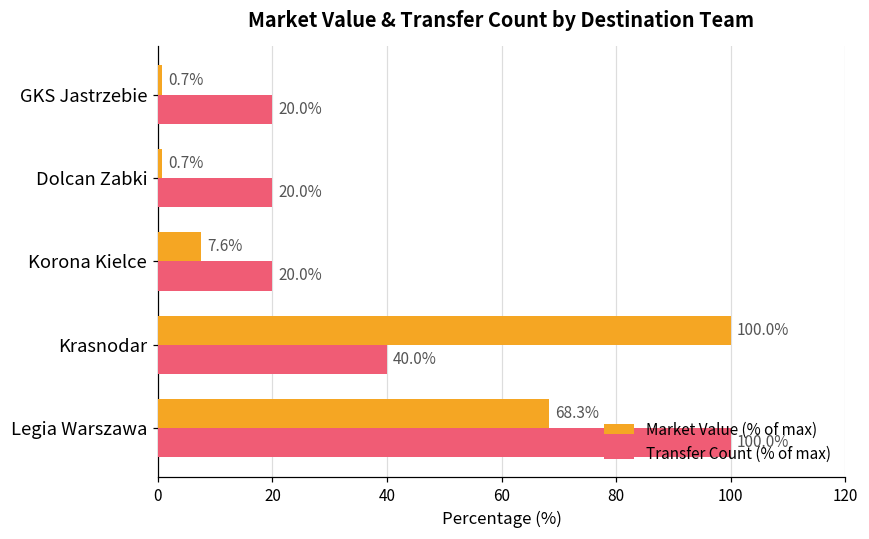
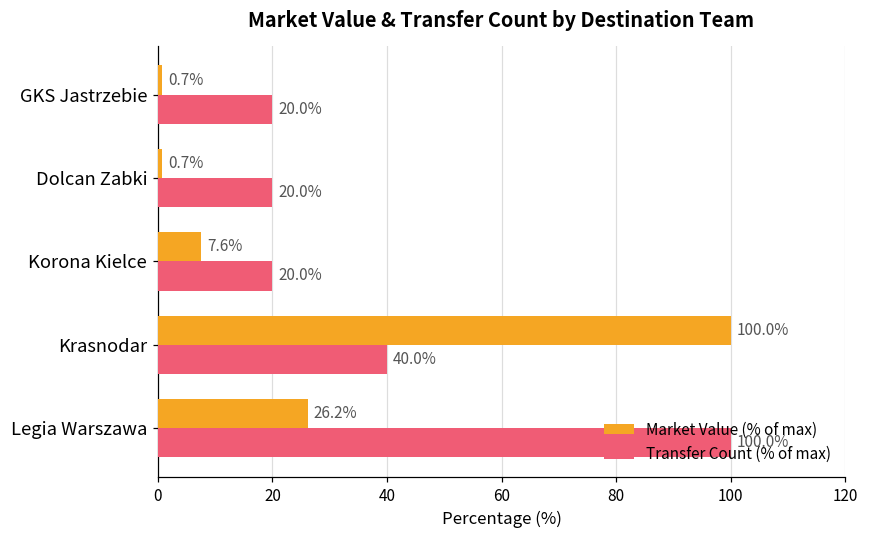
Market Value (% of max), Legia Warszawa: 68.3% -> 26.2%
